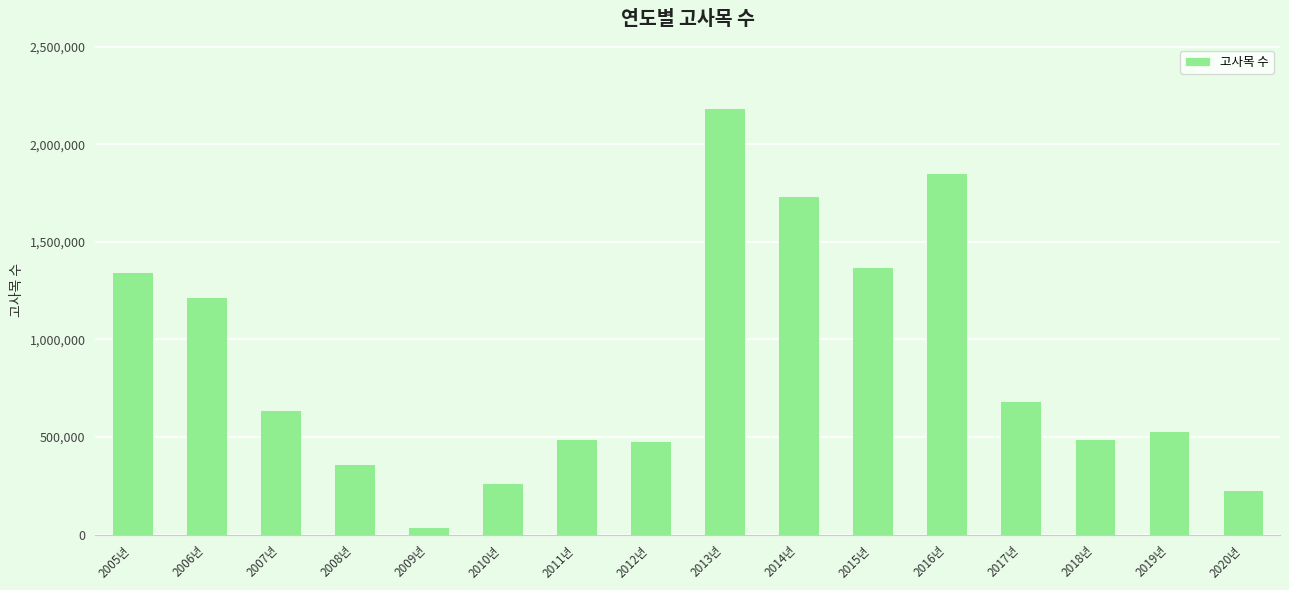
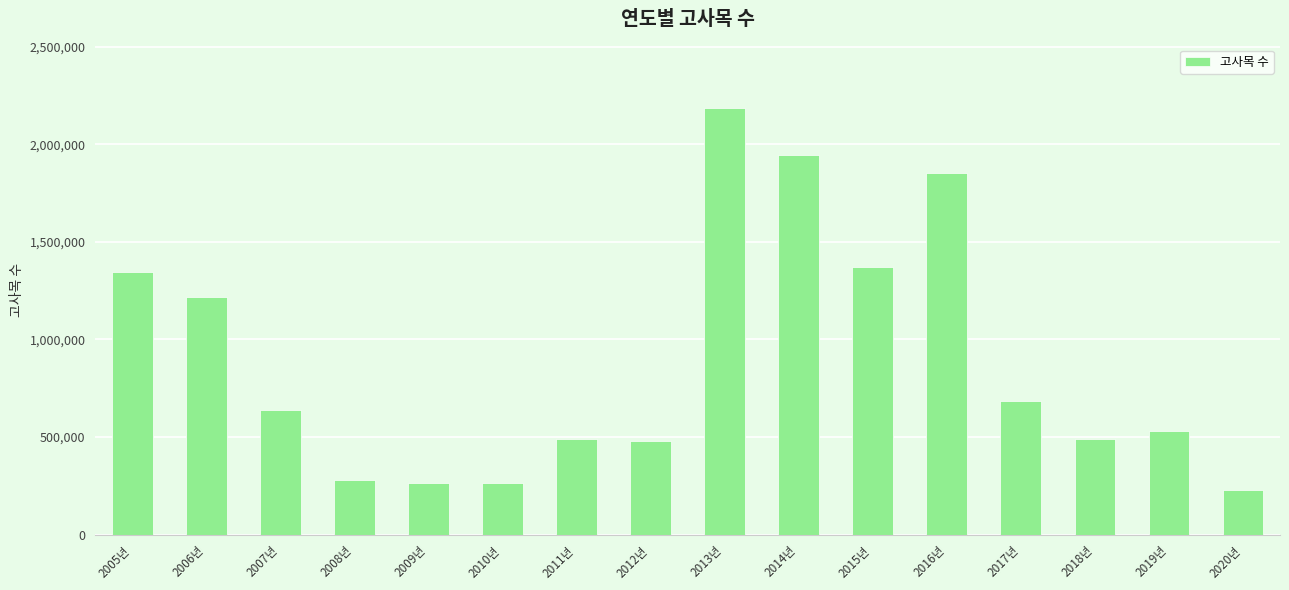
2008년: 360,000 -> 280,000
2009년: 40,000 -> 270,000
2014년: 1,740,000 -> 1,950,000
